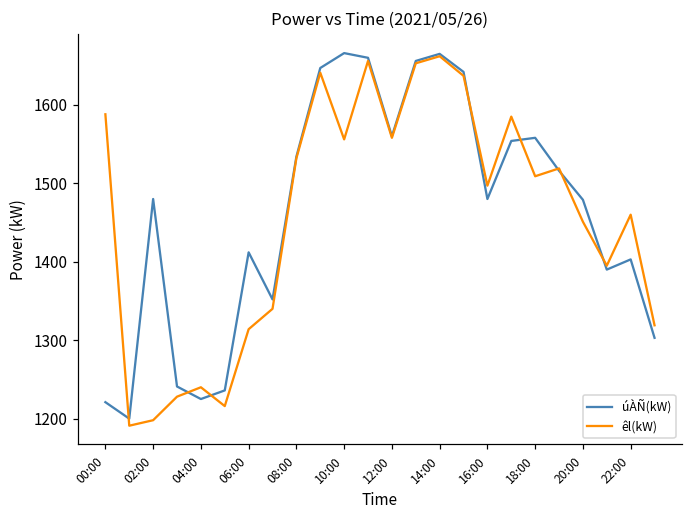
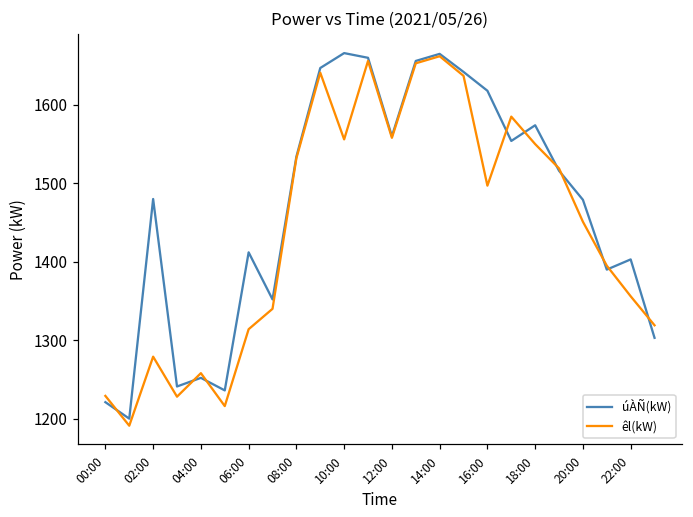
êl(kW), 00:00: 1590 -> 1230
êl(kW), 02:00: 1200 -> 1280
úÀÑ(kW), 04:00: 1230 -> 1250
êl(kW), 04:00: 1240 -> 1260
úÀÑ(kW), 16:00: 1480 -> 1620
úÀÑ(kW), 18:00: 1560 -> 1570
êl(kW), 18:00: 1510 -> 1550
êl(kW), 22:00: 1460 -> 1360
